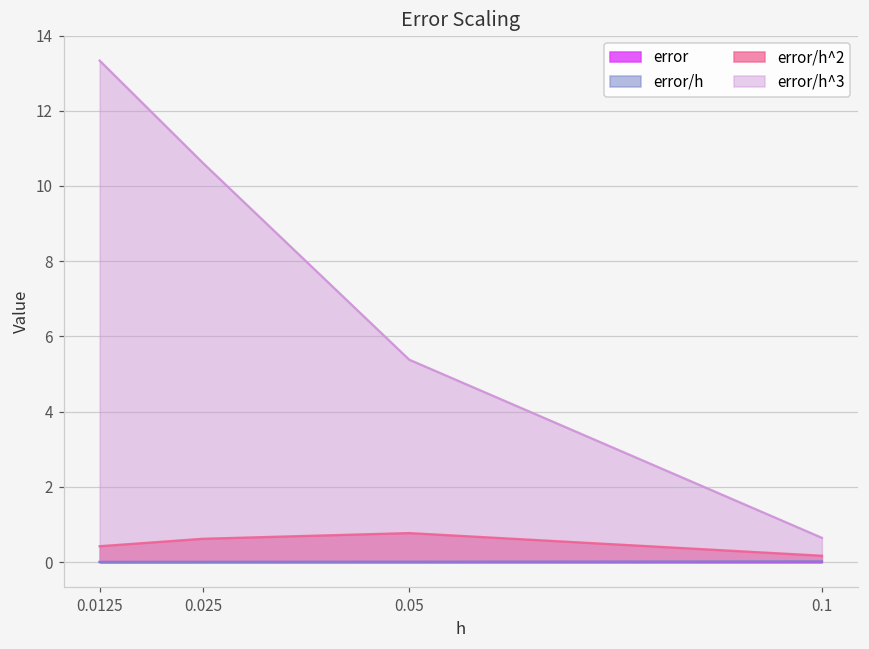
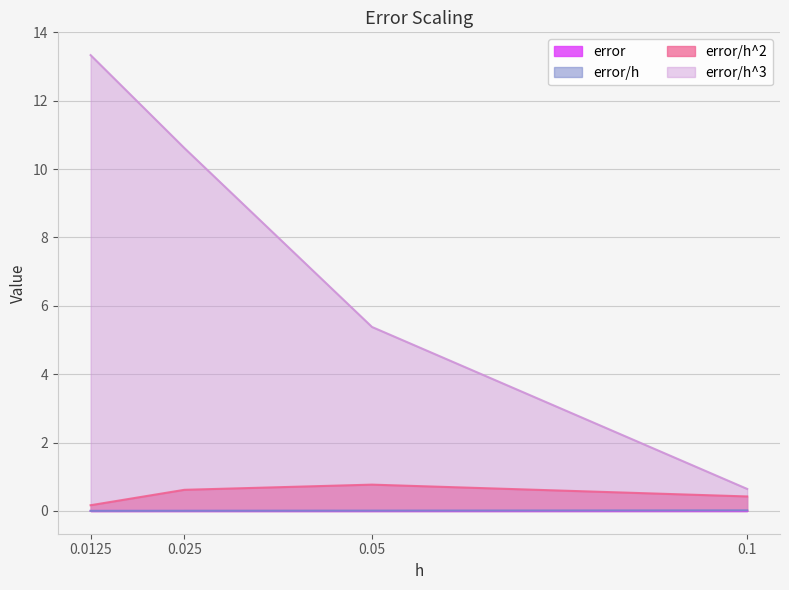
error/h^2, 0.0125: 0.4 -> 0.2
error/h^2, 0.1: 0.2 -> 0.4
